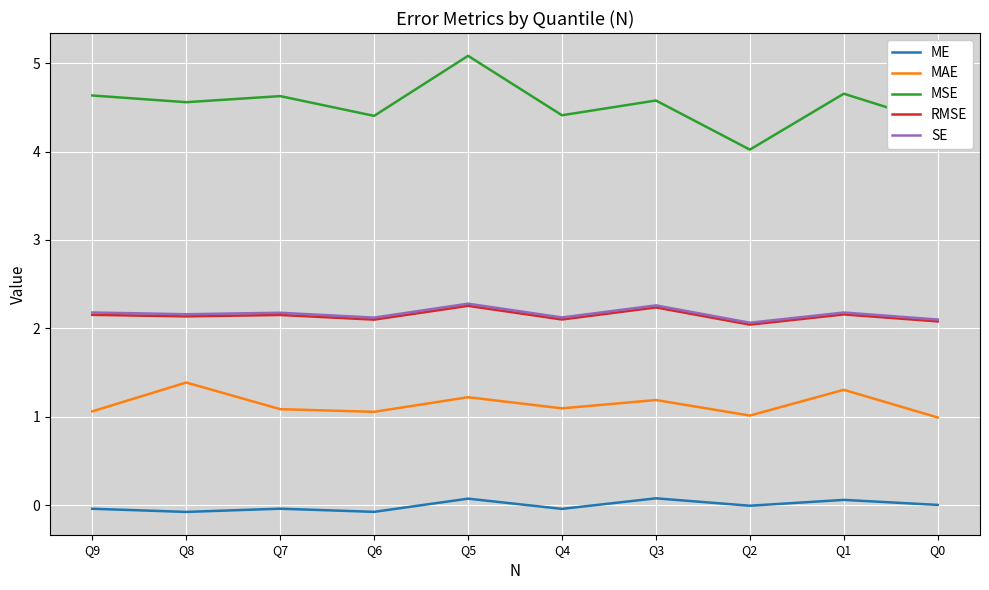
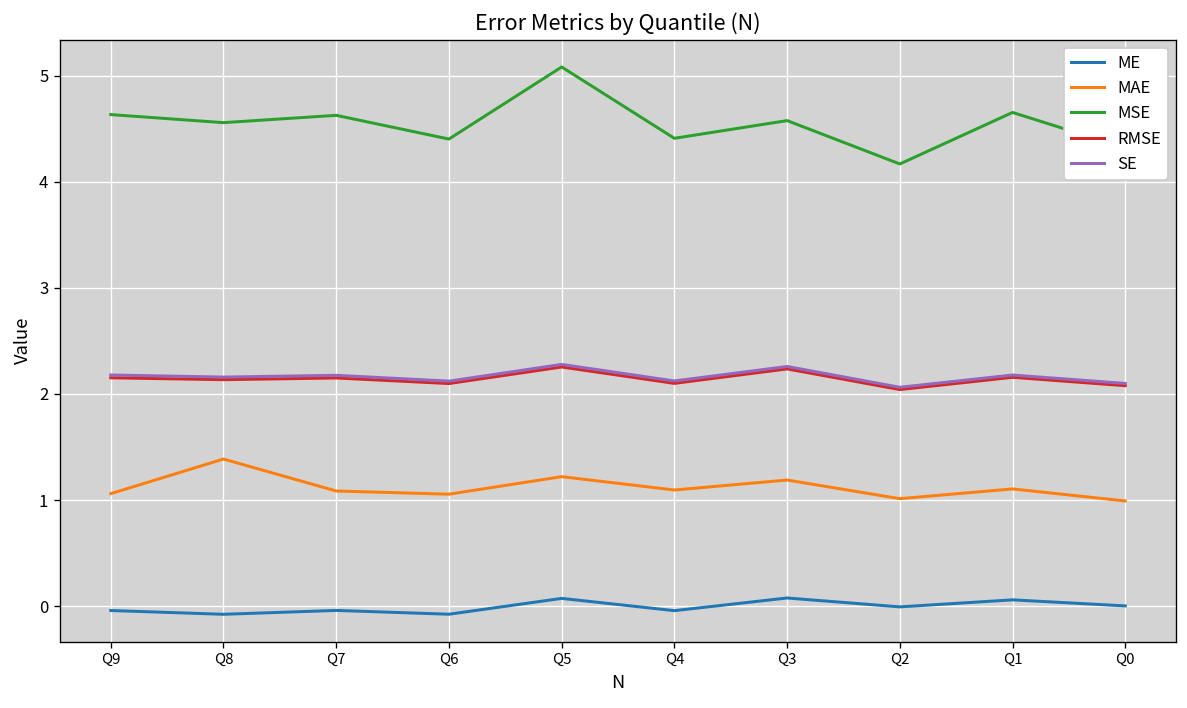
MSE, Q2: 4.0 -> 4.2
MAE, Q1: 1.3 -> 1.1
